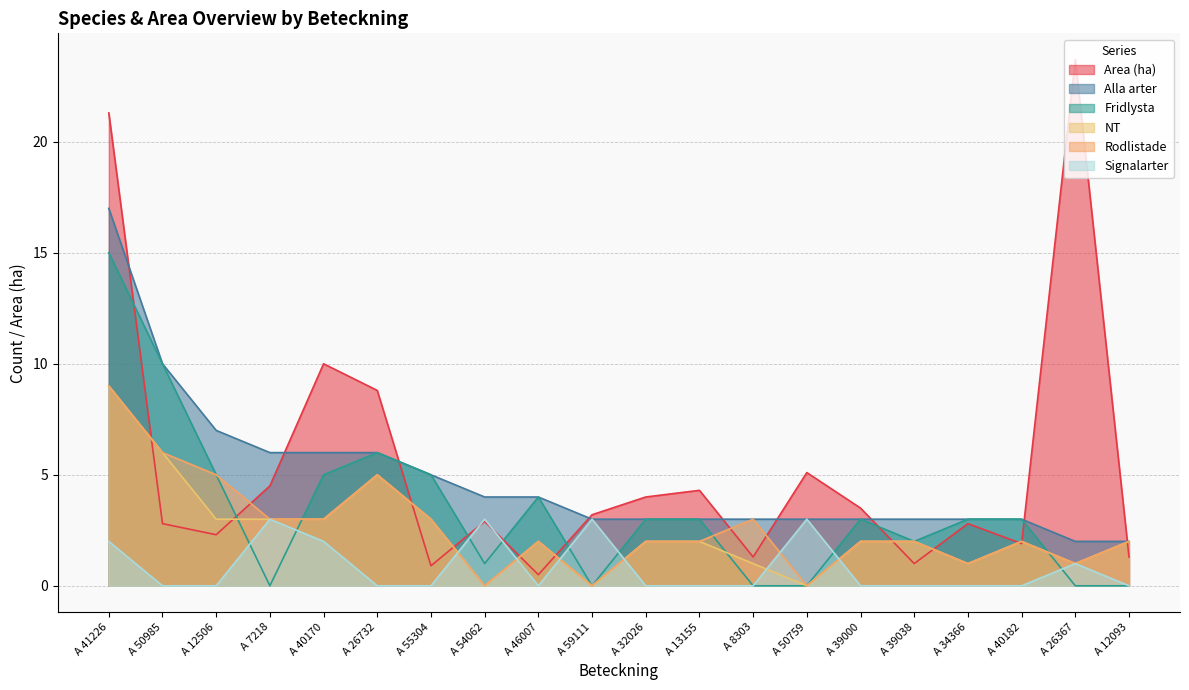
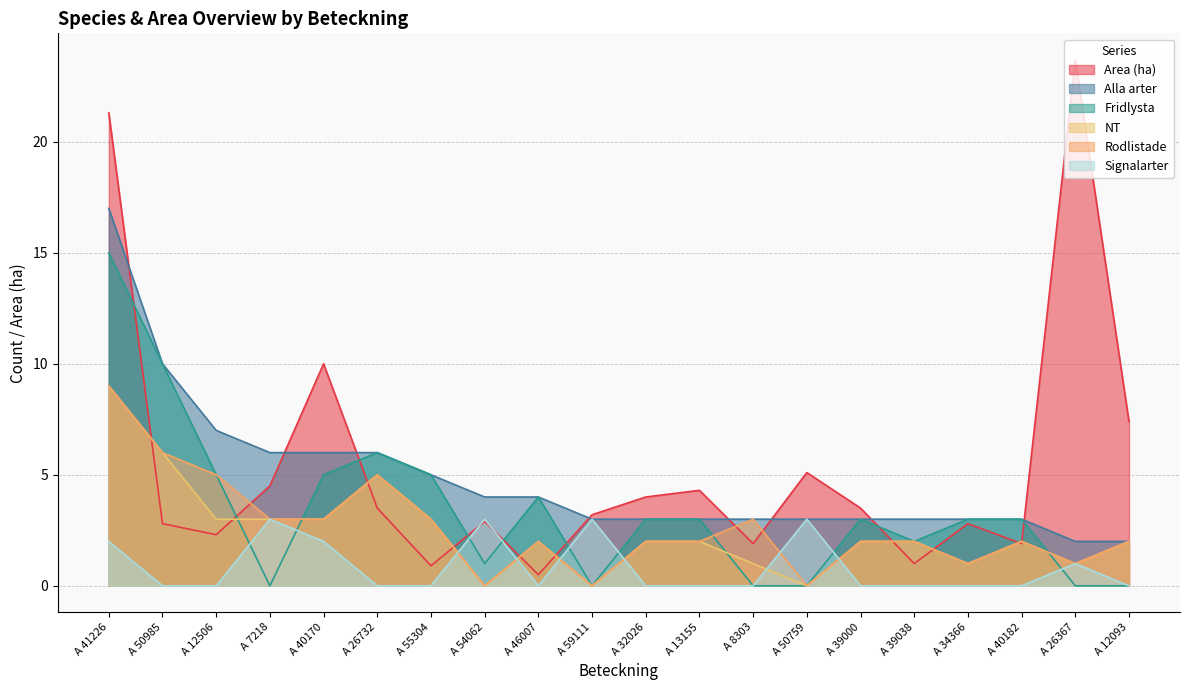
Area (ha), A 26732: 8.8 -> 3.5
Area (ha), A 8303: 1.3 -> 1.9
Area (ha), A 12093: 1.3 -> 7.4
